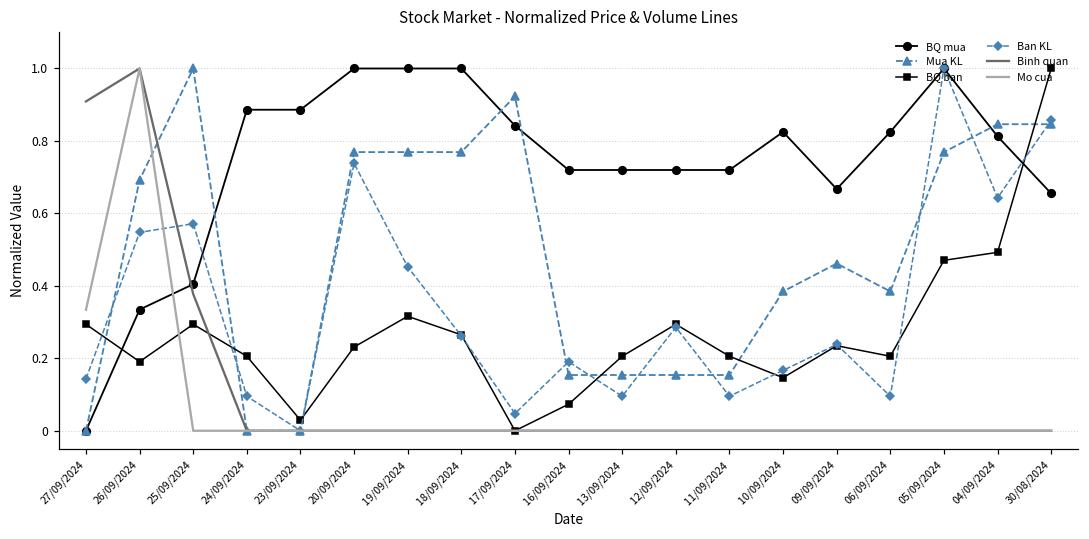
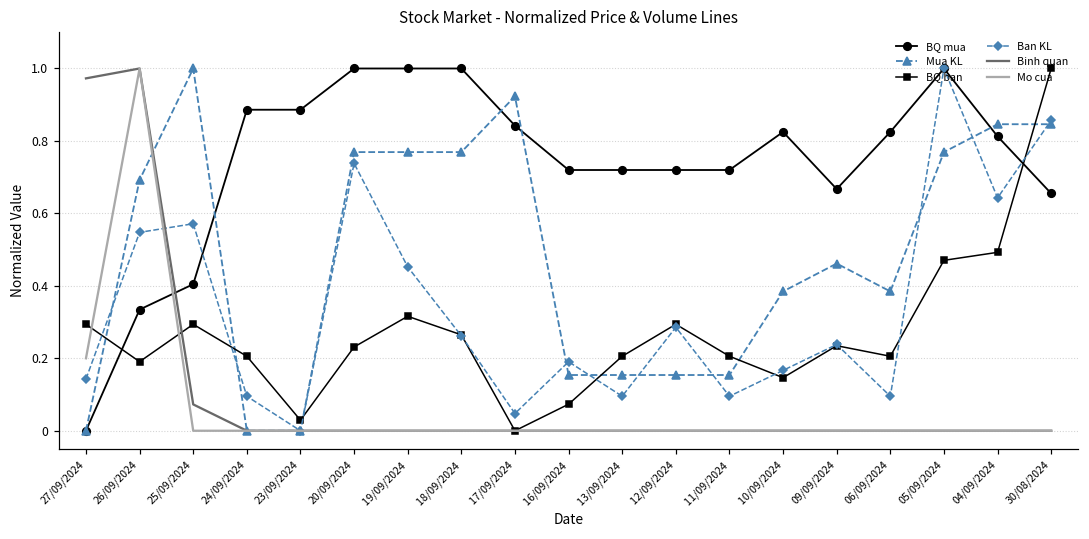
Binh quan, 27/09/2024: 0.91 -> 0.97
Mo cua, 27/09/2024: 0.33 -> 0.20
Binh quan, 25/09/2024: 0.38 -> 0.07
